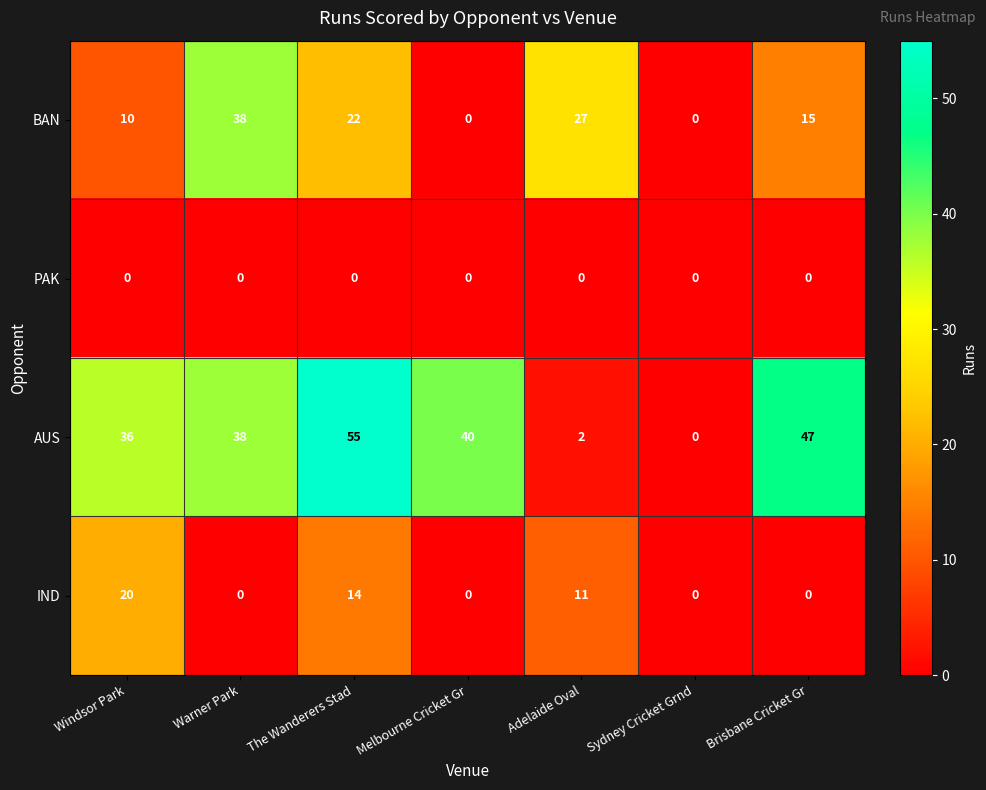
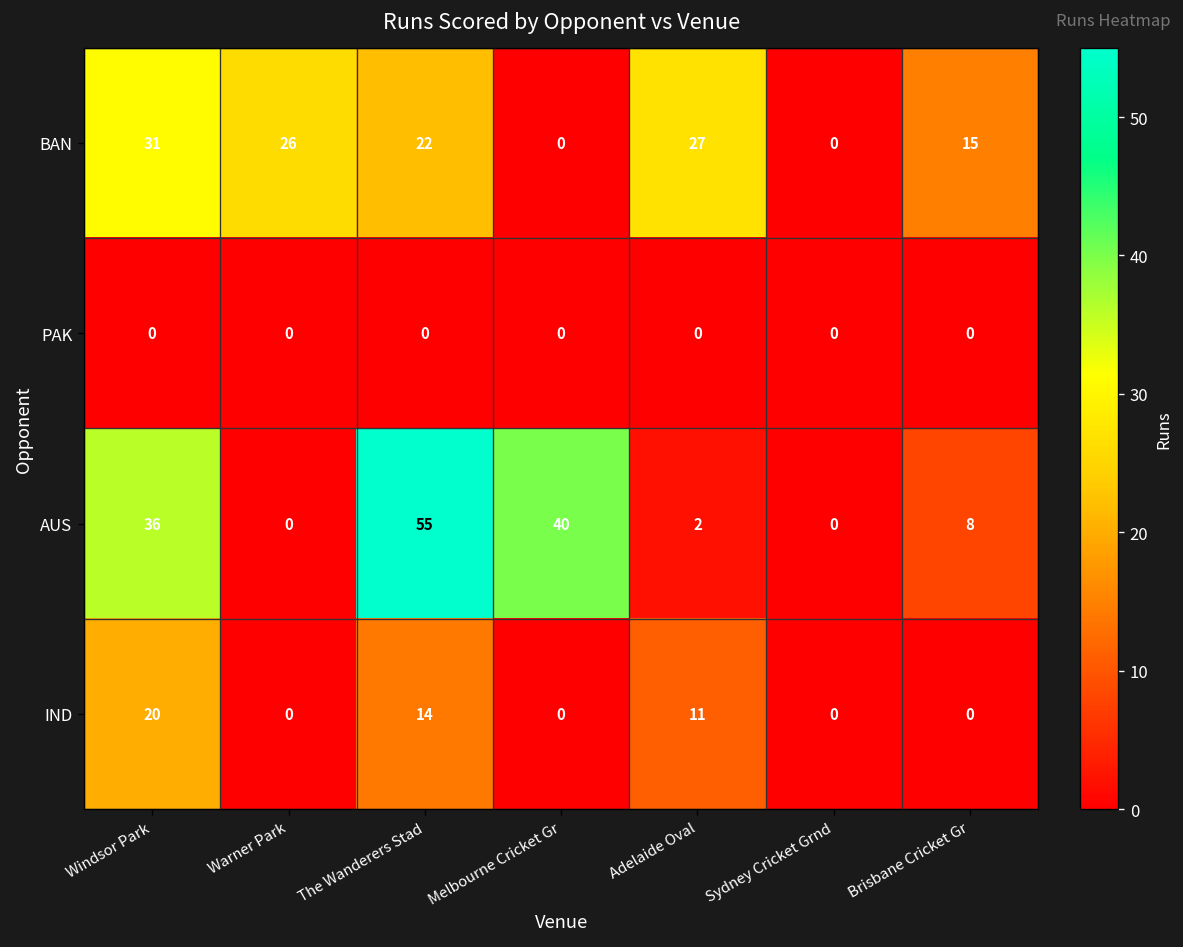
BAN, Windsor Park: 10 -> 31
BAN, Warner Park: 38 -> 26
AUS, Warner Park: 38 -> 0
AUS, Brisbane Cricket Gr: 47 -> 8
